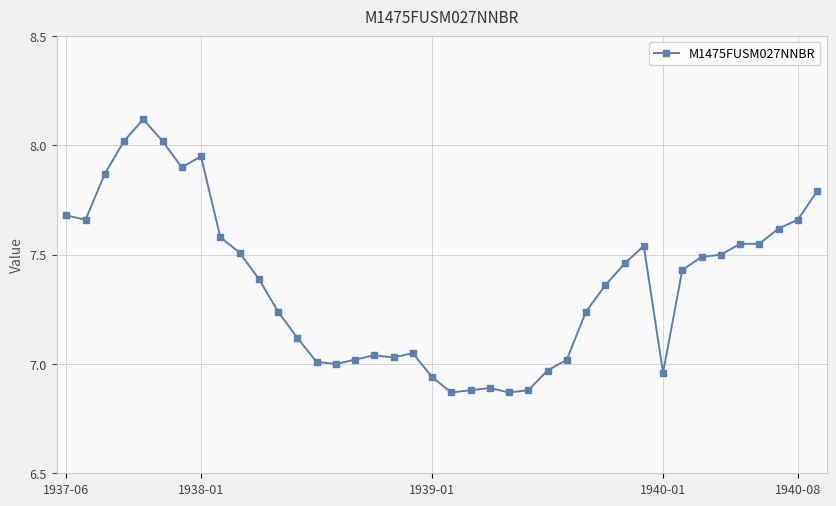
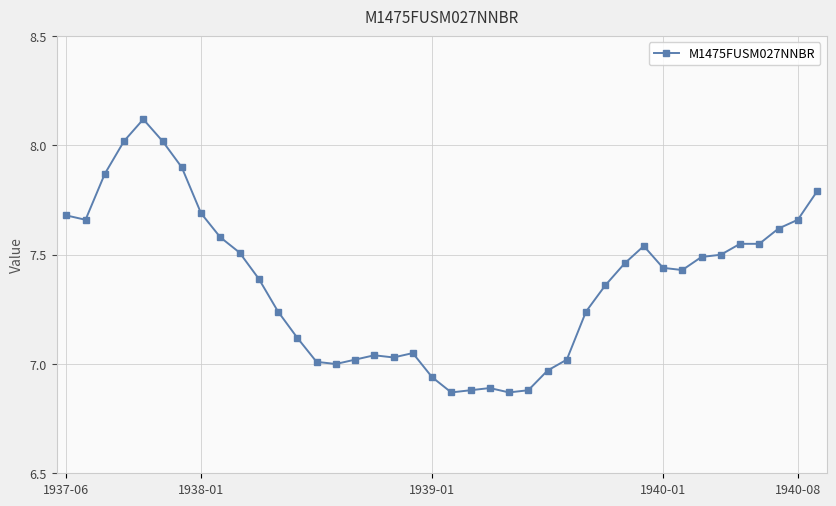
1938-01: 7.95 -> 7.69
1940-01: 6.96 -> 7.44
